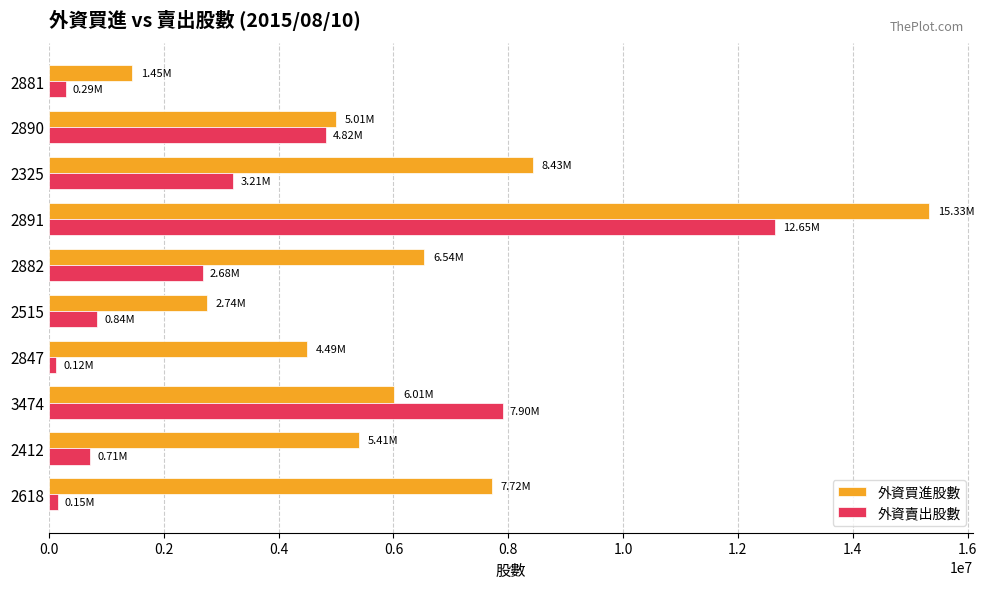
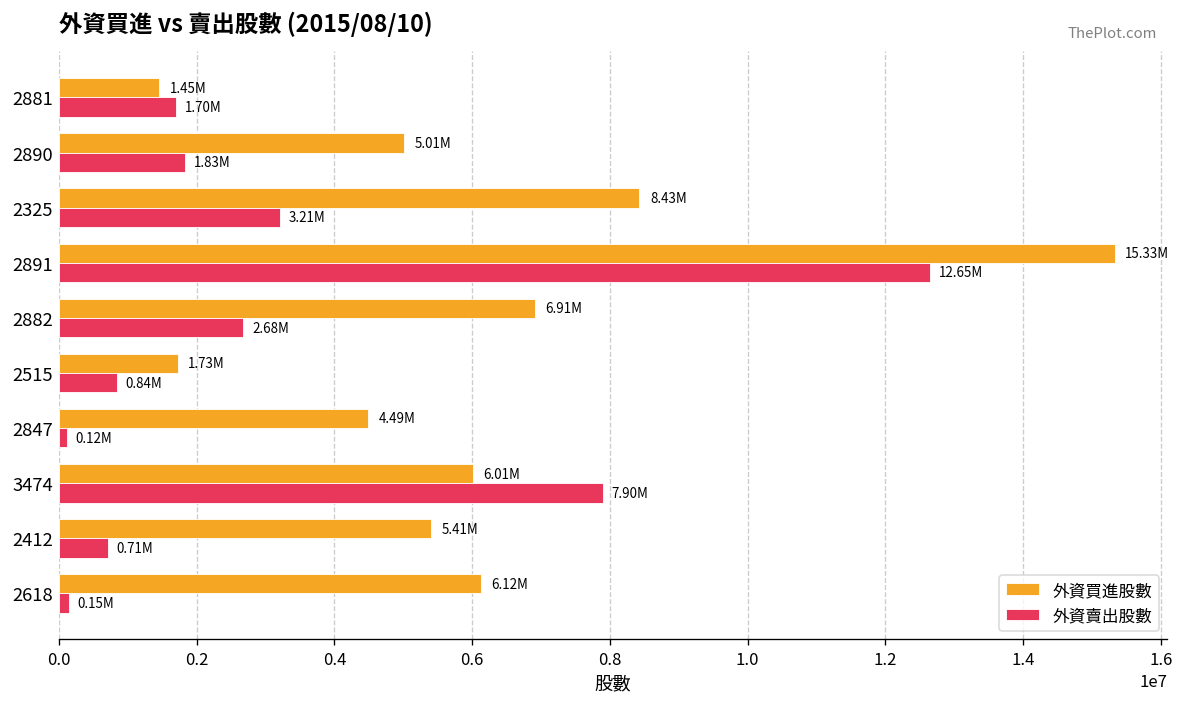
外資賣出股數, 2881: 0.29M -> 1.70M
外資賣出股數, 2890: 4.82M -> 1.83M
外資買進股數, 2882: 6.54M -> 6.91M
外資買進股數, 2515: 2.74M -> 1.73M
外資買進股數, 2618: 7.72M -> 6.12M
